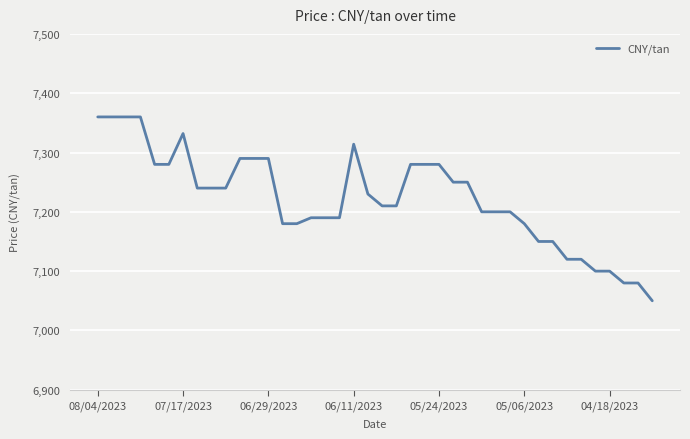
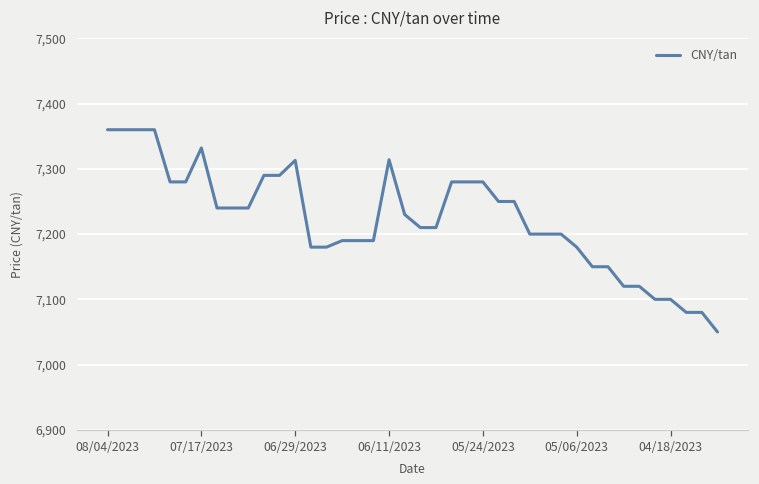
06/29/2023: 7,290 -> 7,310
